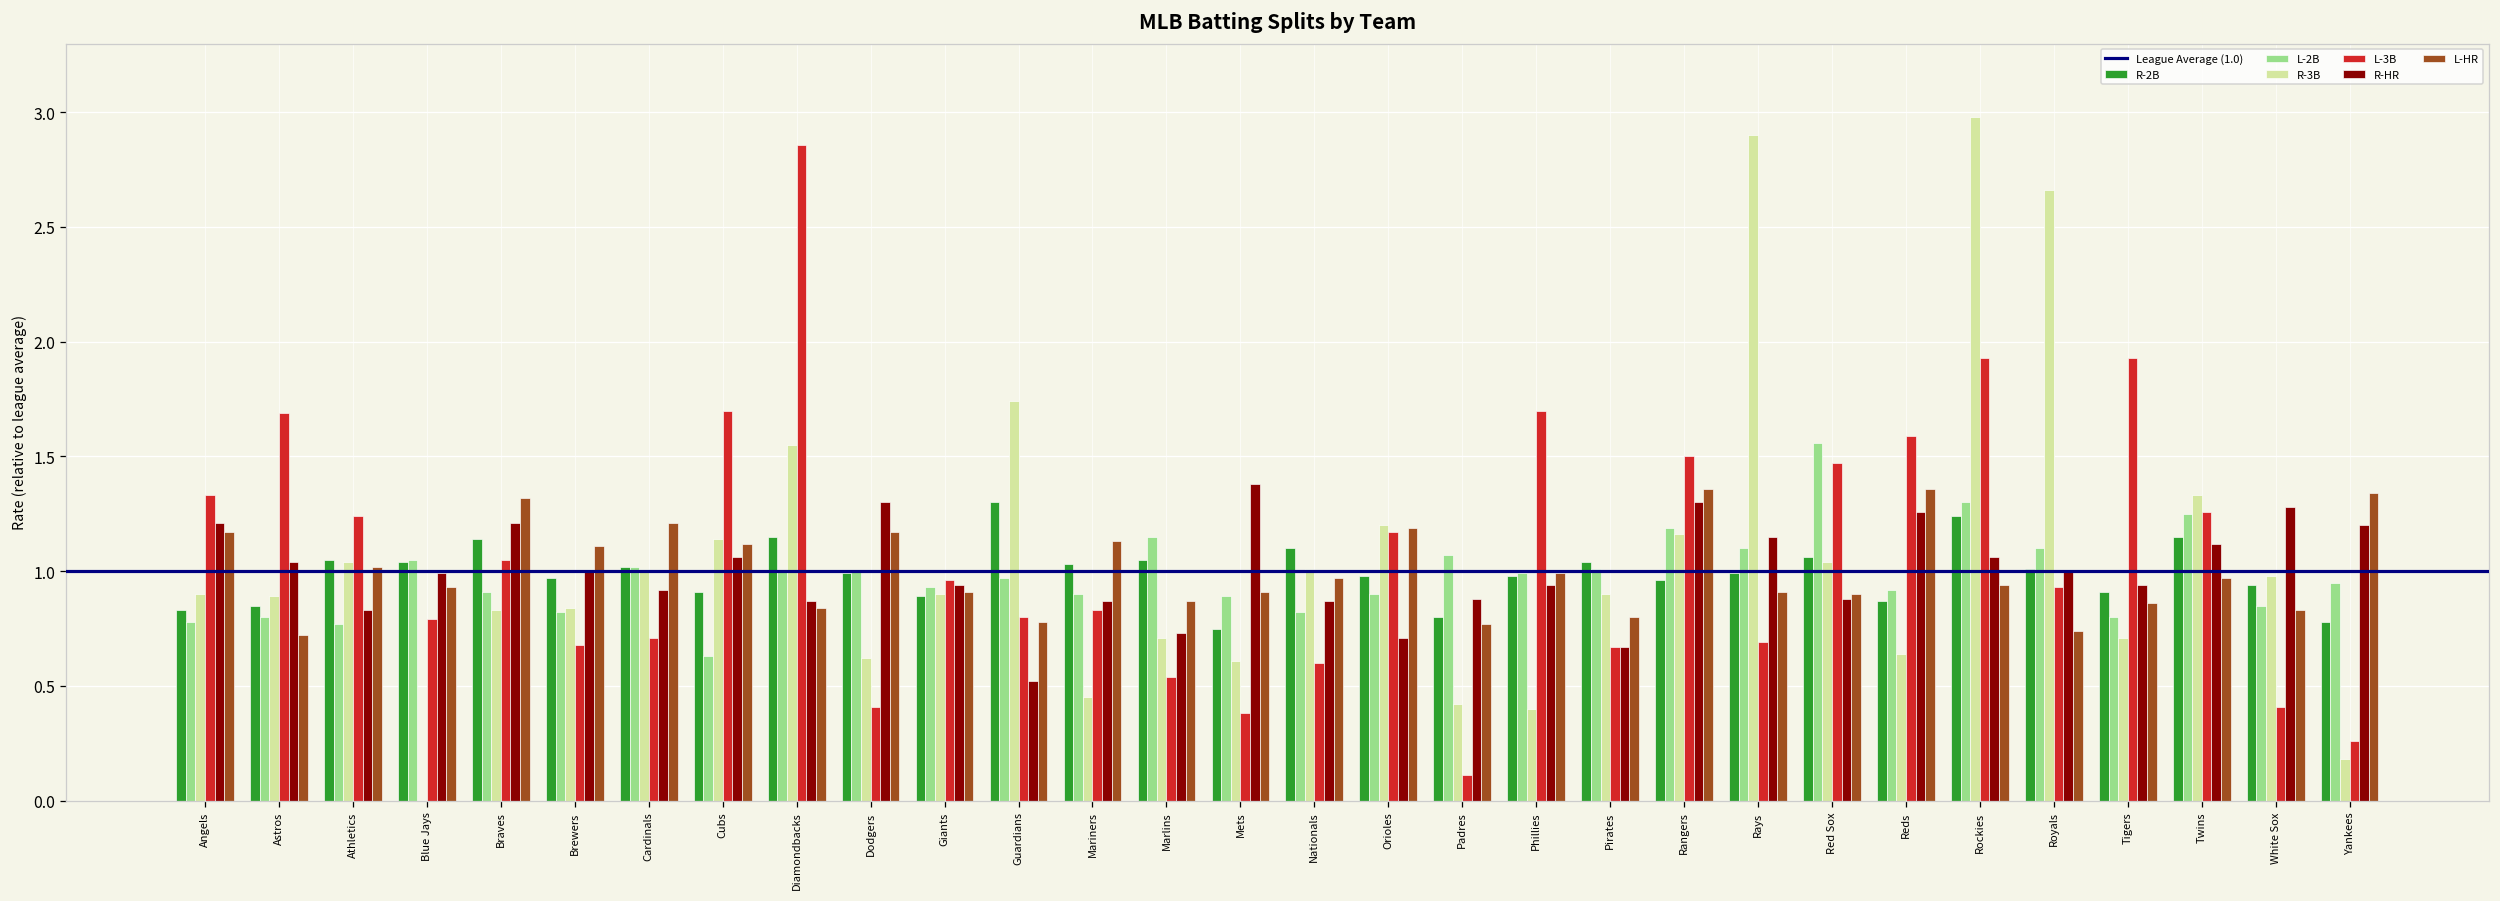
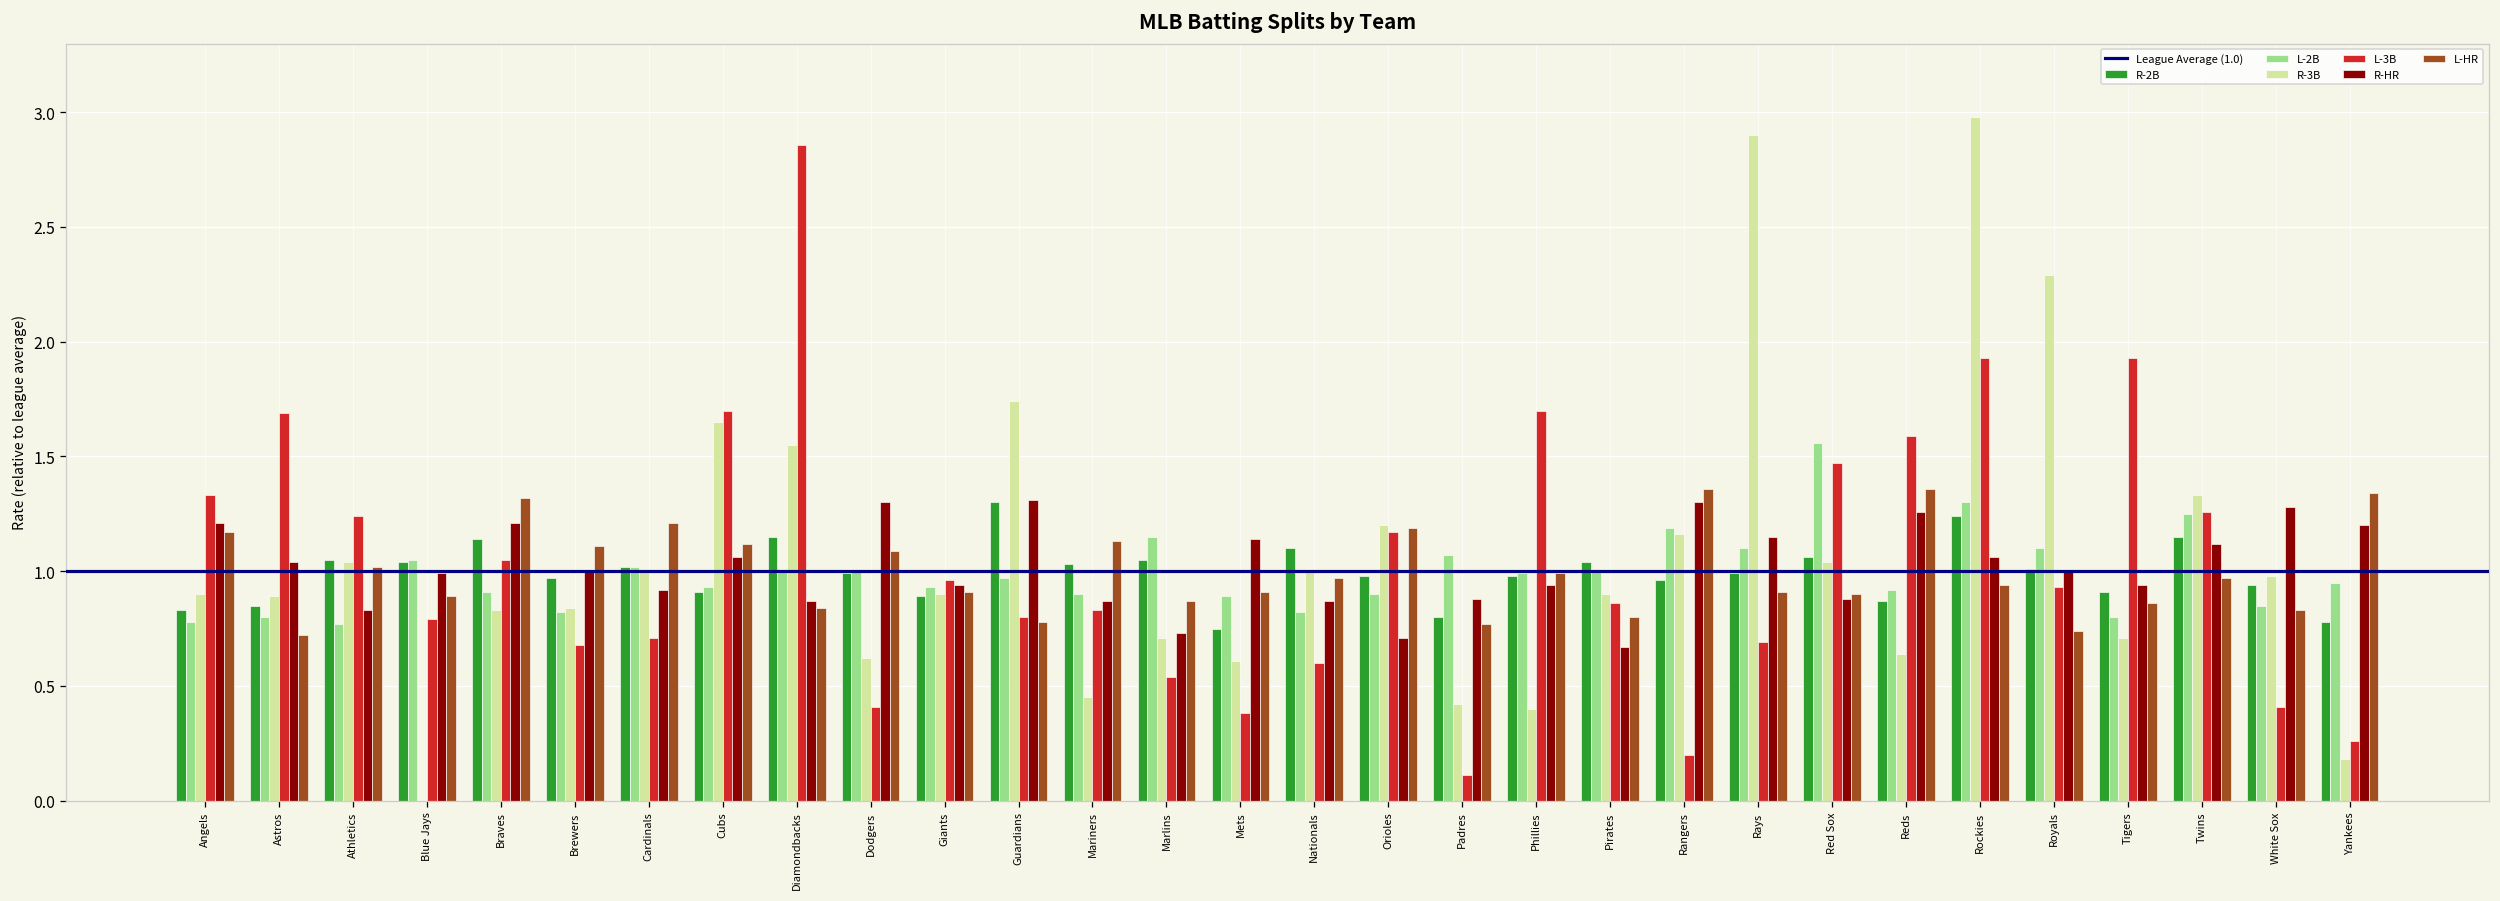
L-HR, Blue Jays: 0.93 -> 0.89
L-2B, Cubs: 0.63 -> 0.93
R-3B, Cubs: 1.14 -> 1.65
L-HR, Dodgers: 1.17 -> 1.09
R-HR, Guardians: 0.52 -> 1.31
R-HR, Mets: 1.38 -> 1.14
L-3B, Pirates: 0.67 -> 0.86
L-3B, Rangers: 1.5 -> 0.2
R-3B, Royals: 2.66 -> 2.29
